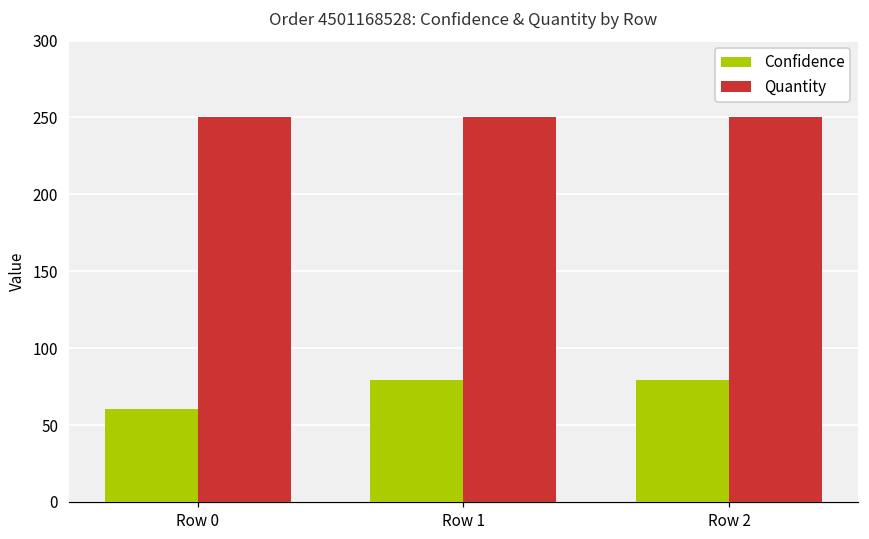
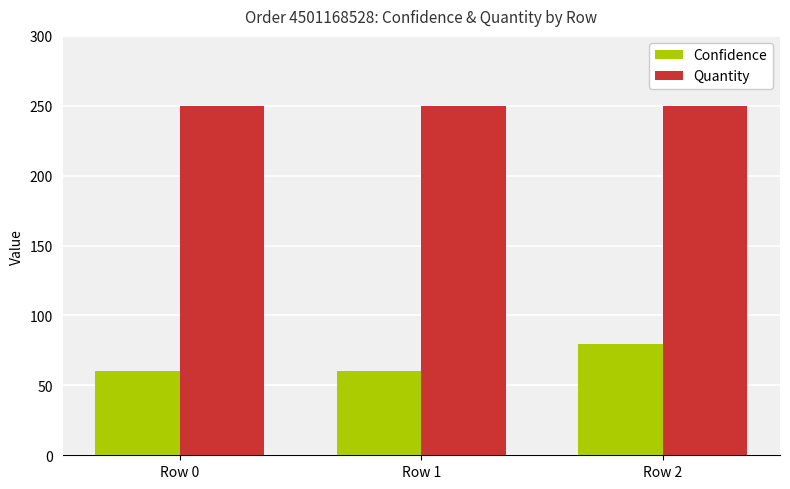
Confidence, Row 1: 80 -> 60
